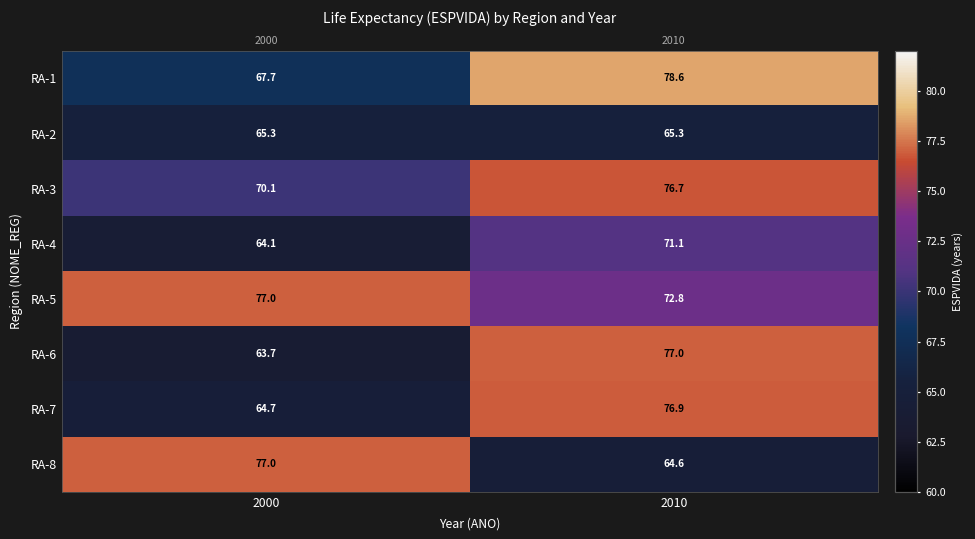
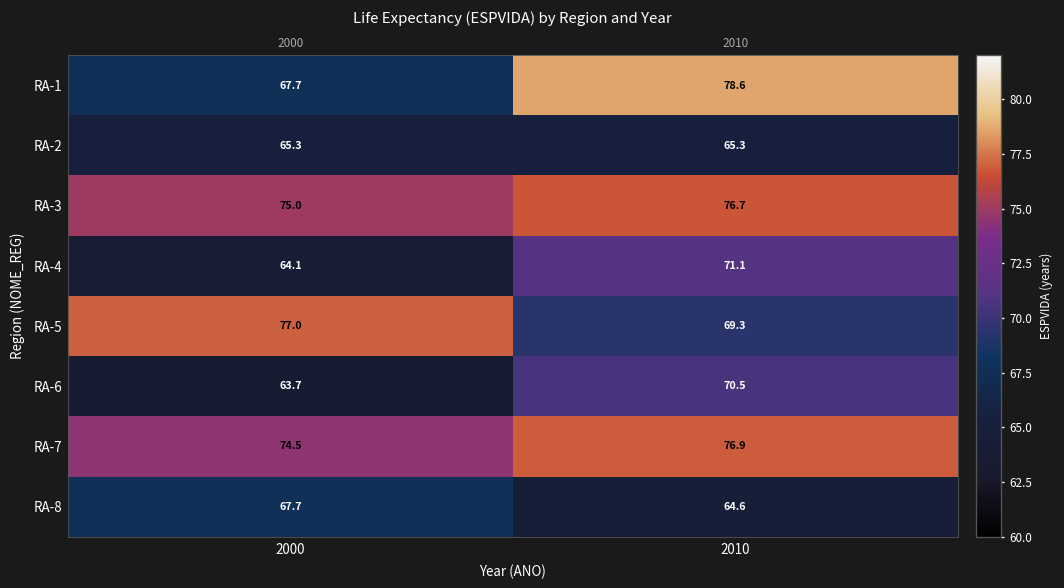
RA-3, 2000: 70.1 -> 75.0
RA-5, 2010: 72.8 -> 69.3
RA-6, 2010: 77.0 -> 70.5
RA-7, 2000: 64.7 -> 74.5
RA-8, 2000: 77.0 -> 67.7
